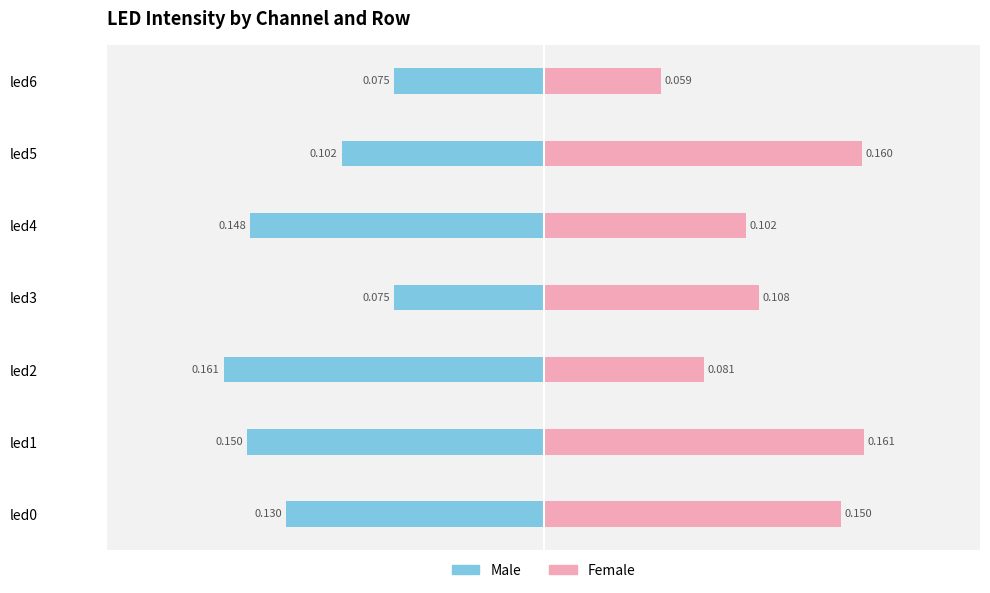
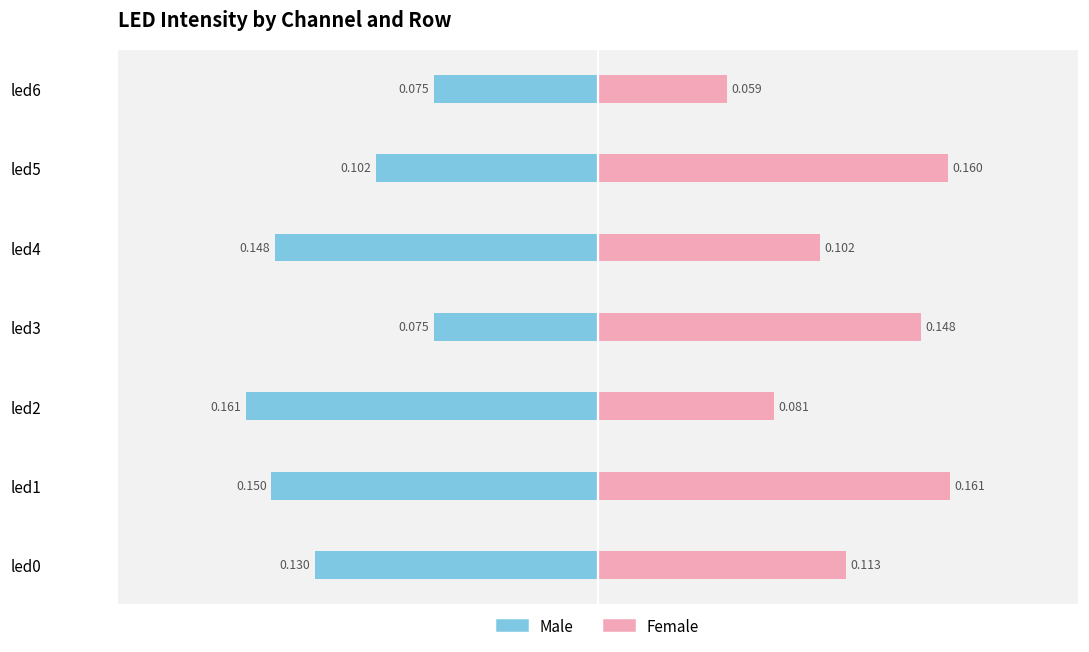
Female, led3: 0.108 -> 0.148
Female, led0: 0.150 -> 0.113
